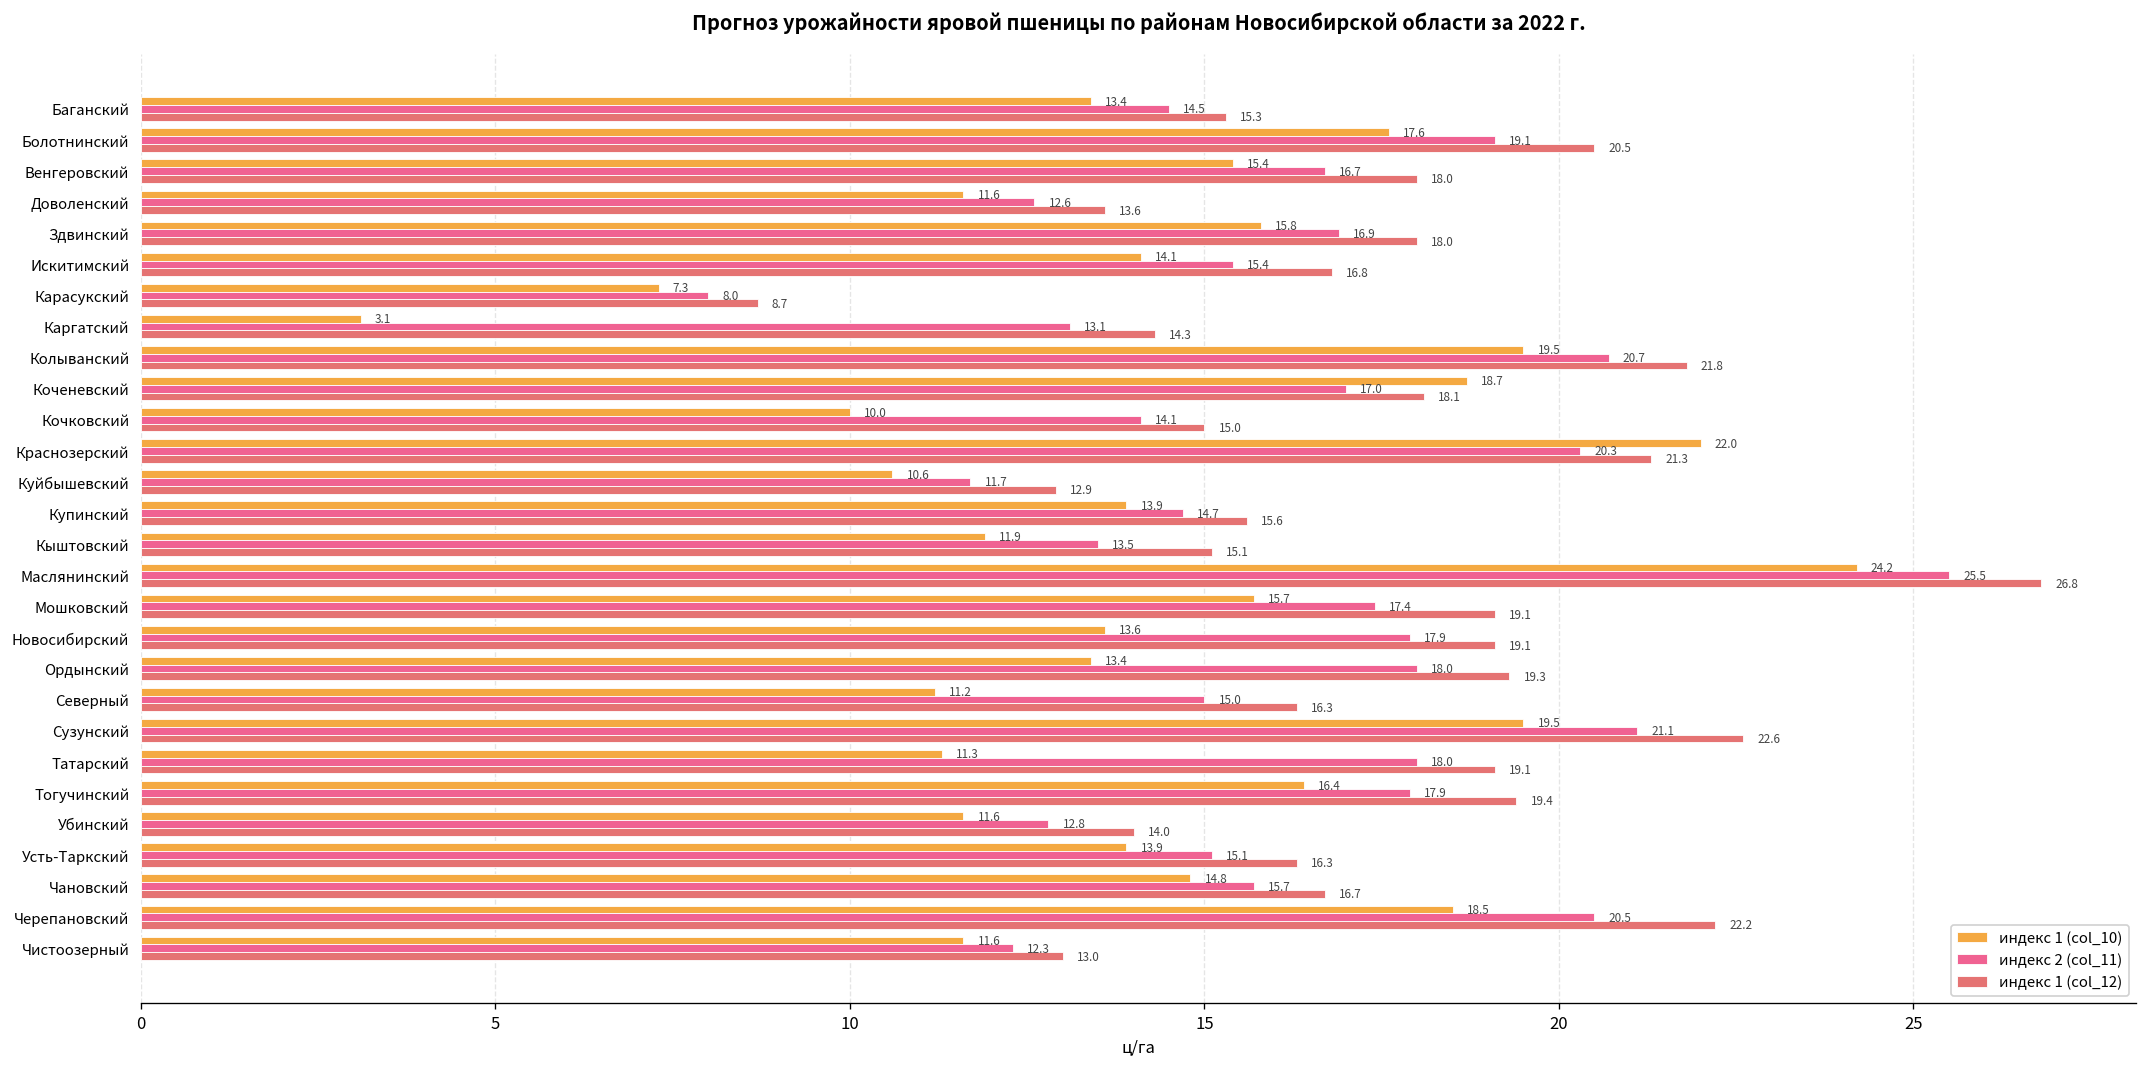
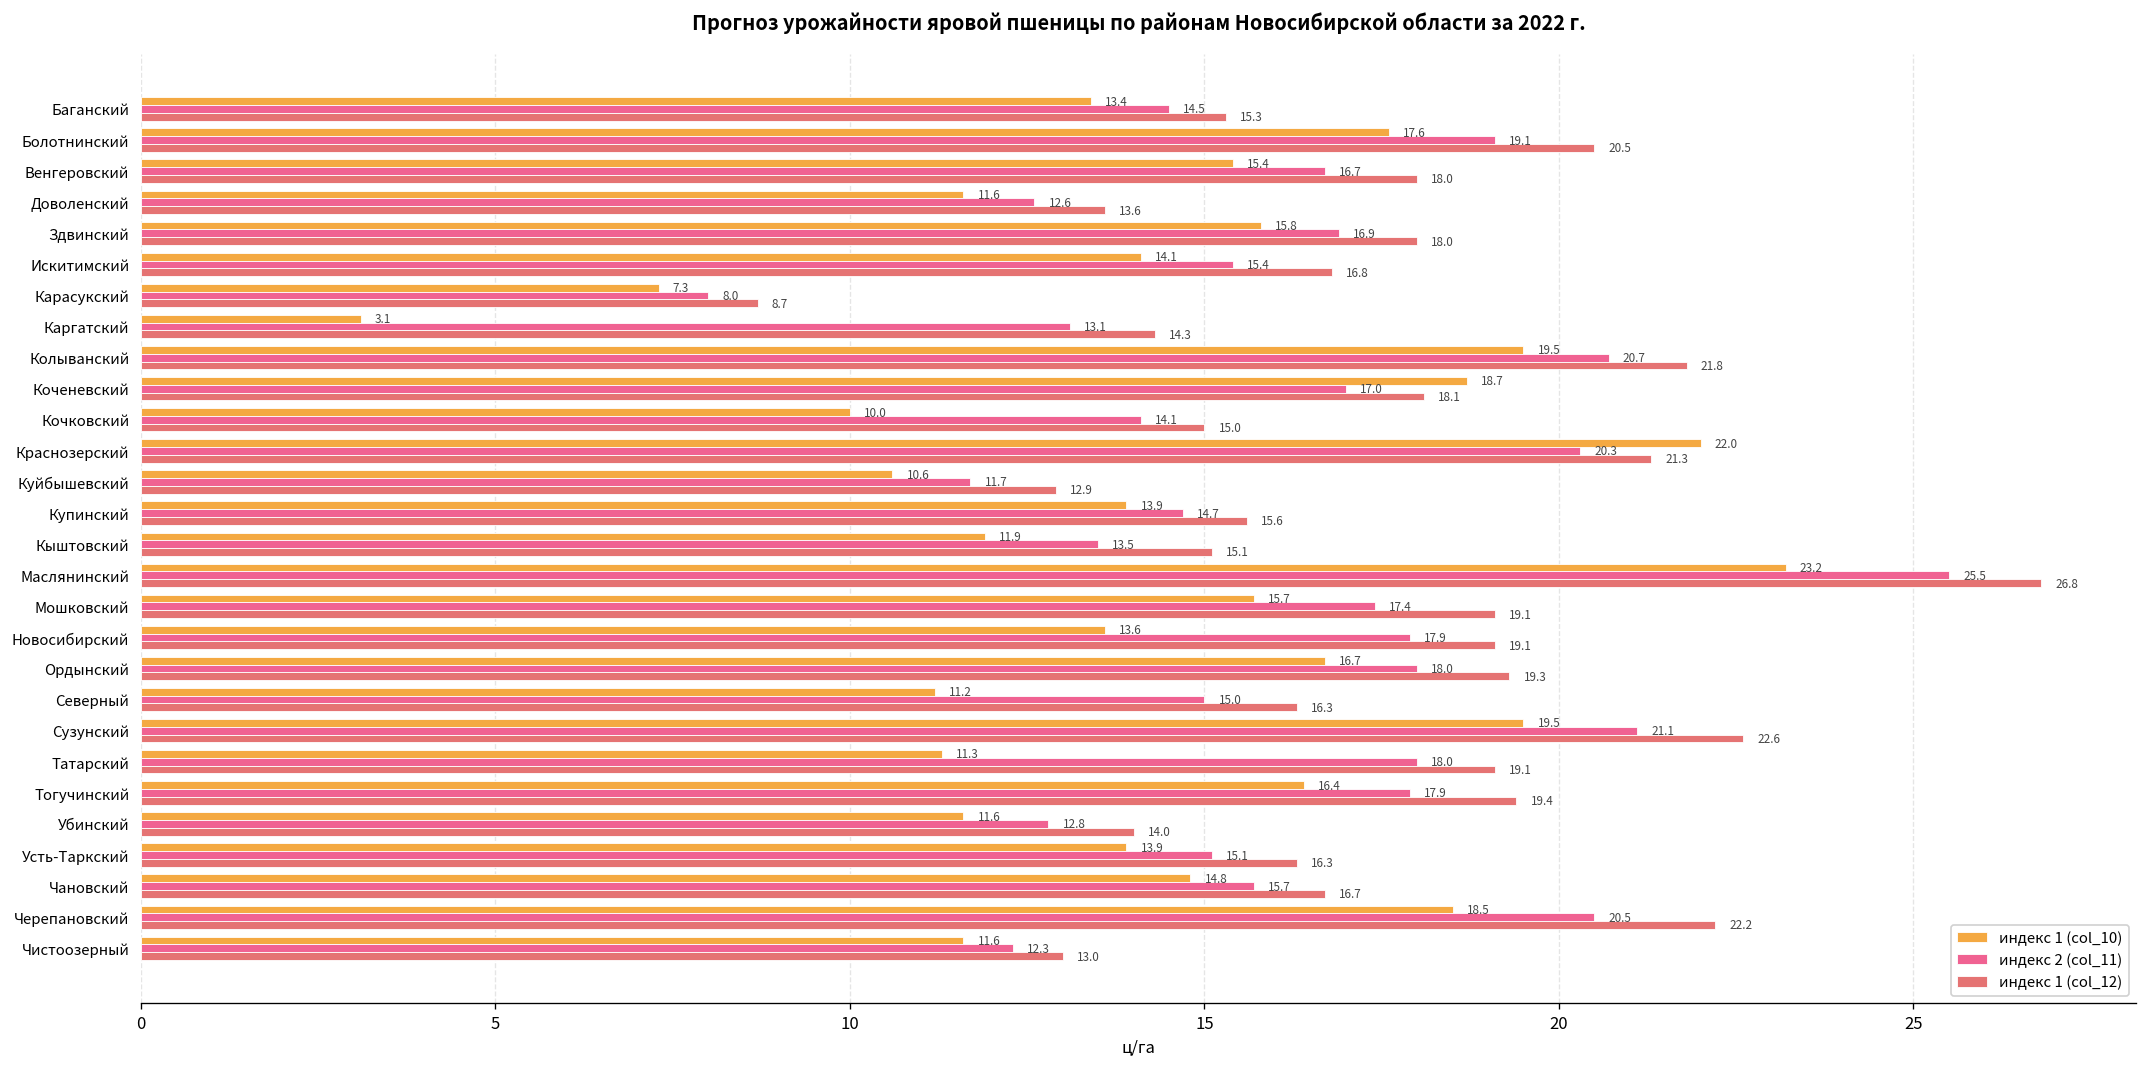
индекс 1 (col_10), Маслянинский: 24.2 -> 23.2
индекс 1 (col_10), Ордынский: 13.4 -> 16.7
